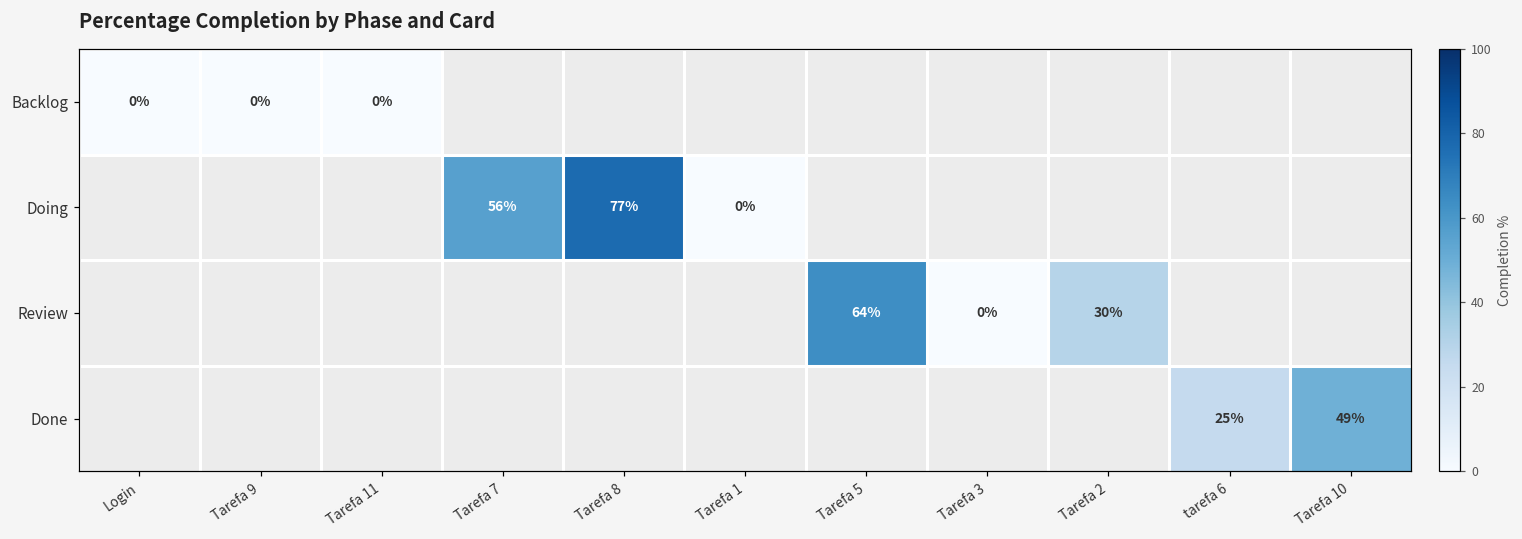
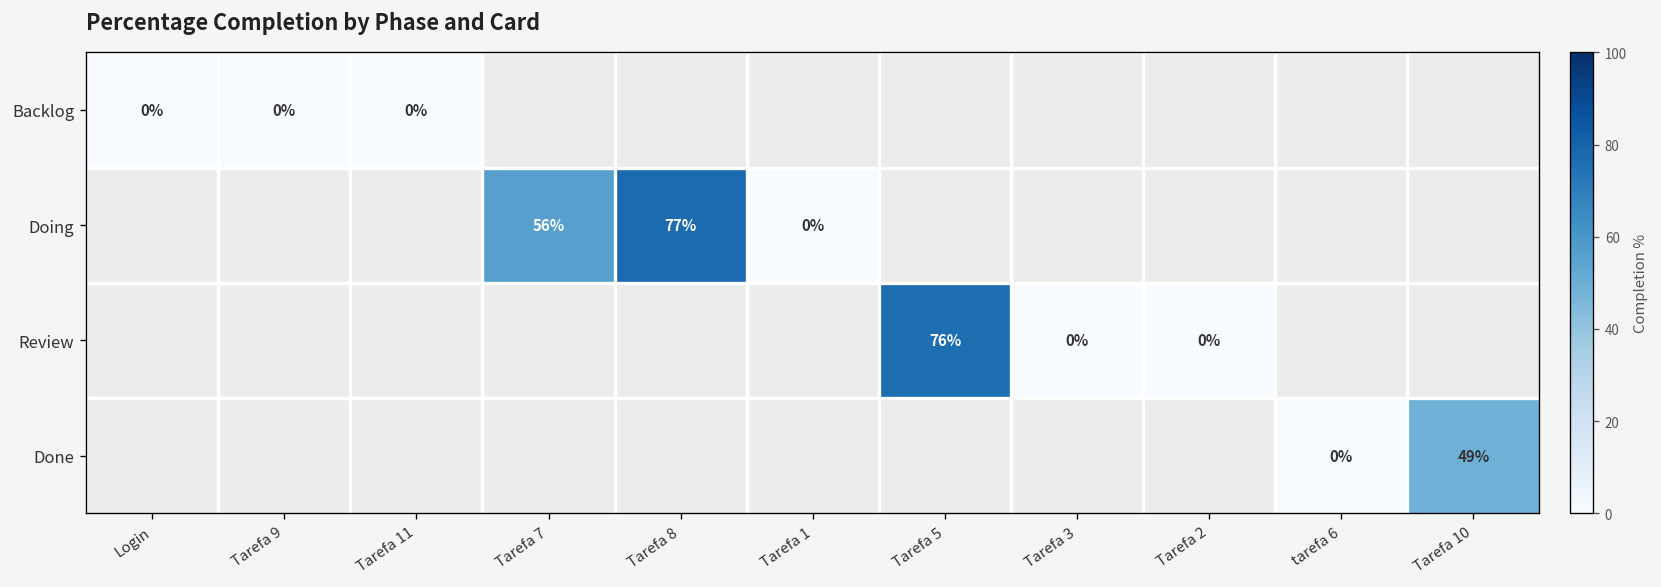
Review, Tarefa 5: 64% -> 76%
Review, Tarefa 2: 30% -> 0%
Done, tarefa 6: 25% -> 0%
